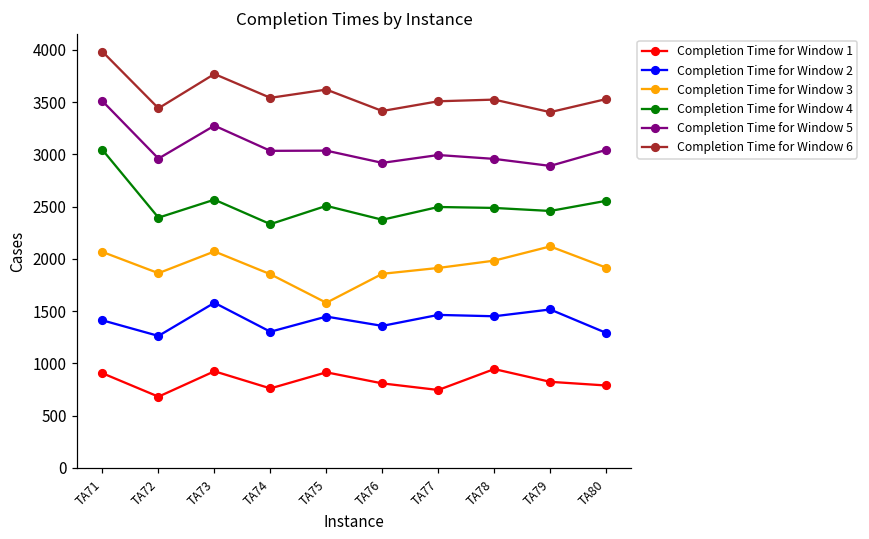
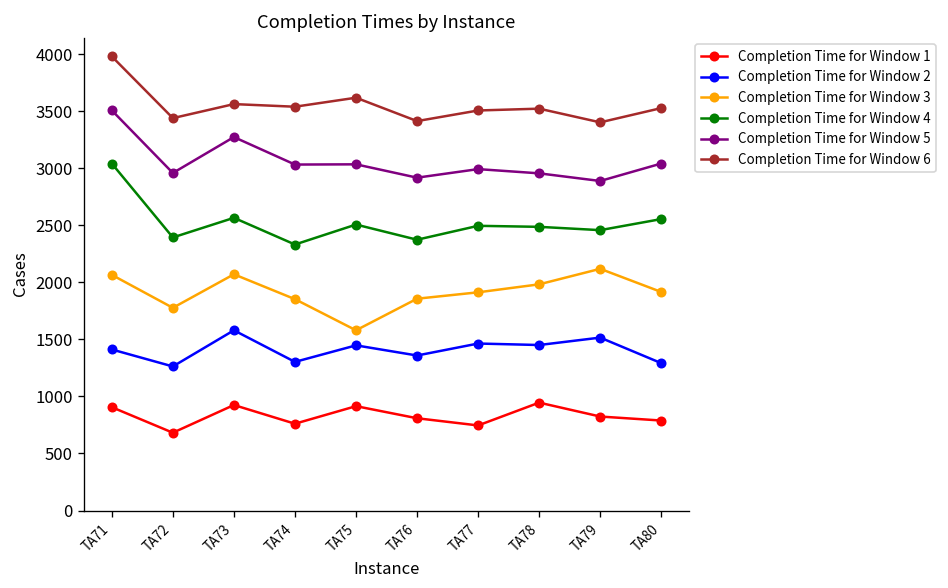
Completion Time for Window 3, TA72: 1900 -> 1800
Completion Time for Window 6, TA73: 3800 -> 3600
